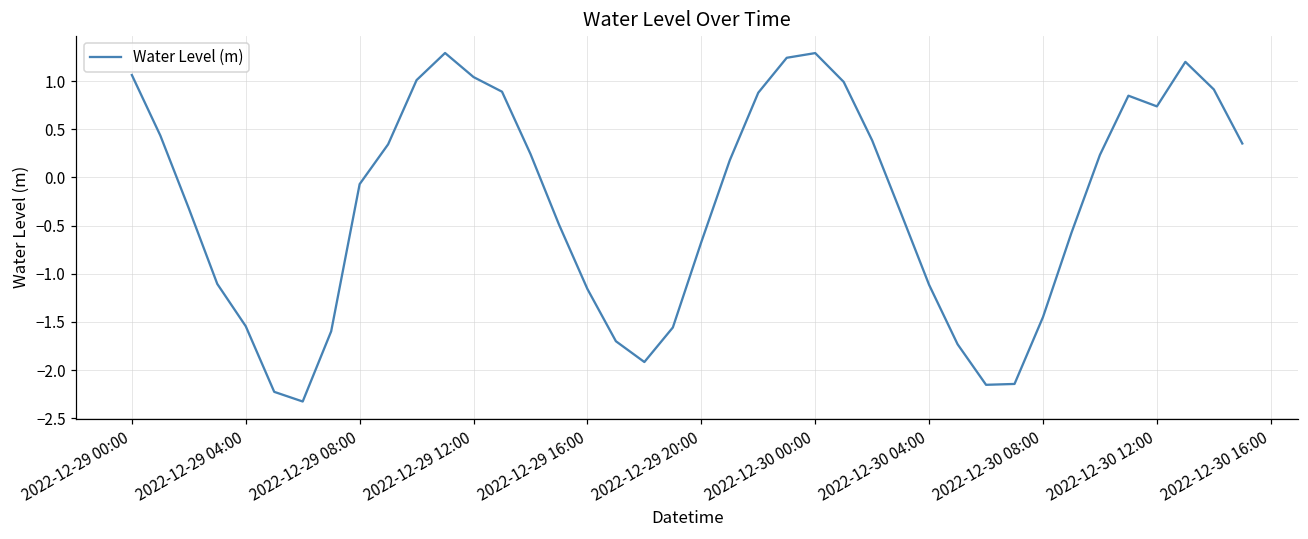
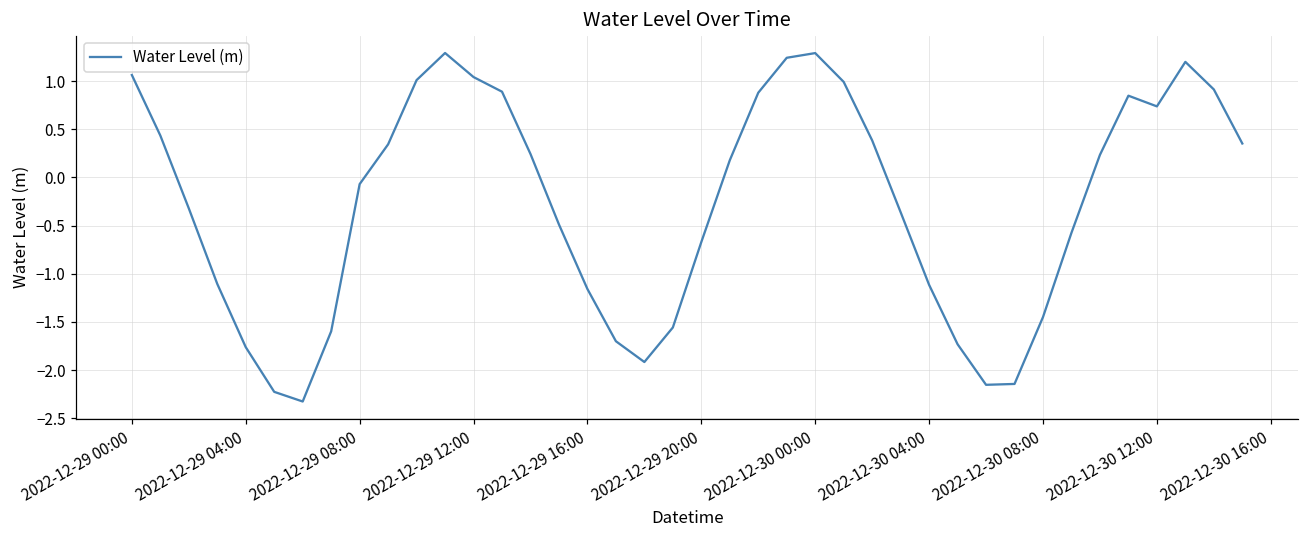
2022-12-29 04:00: -1.5 -> -1.8
